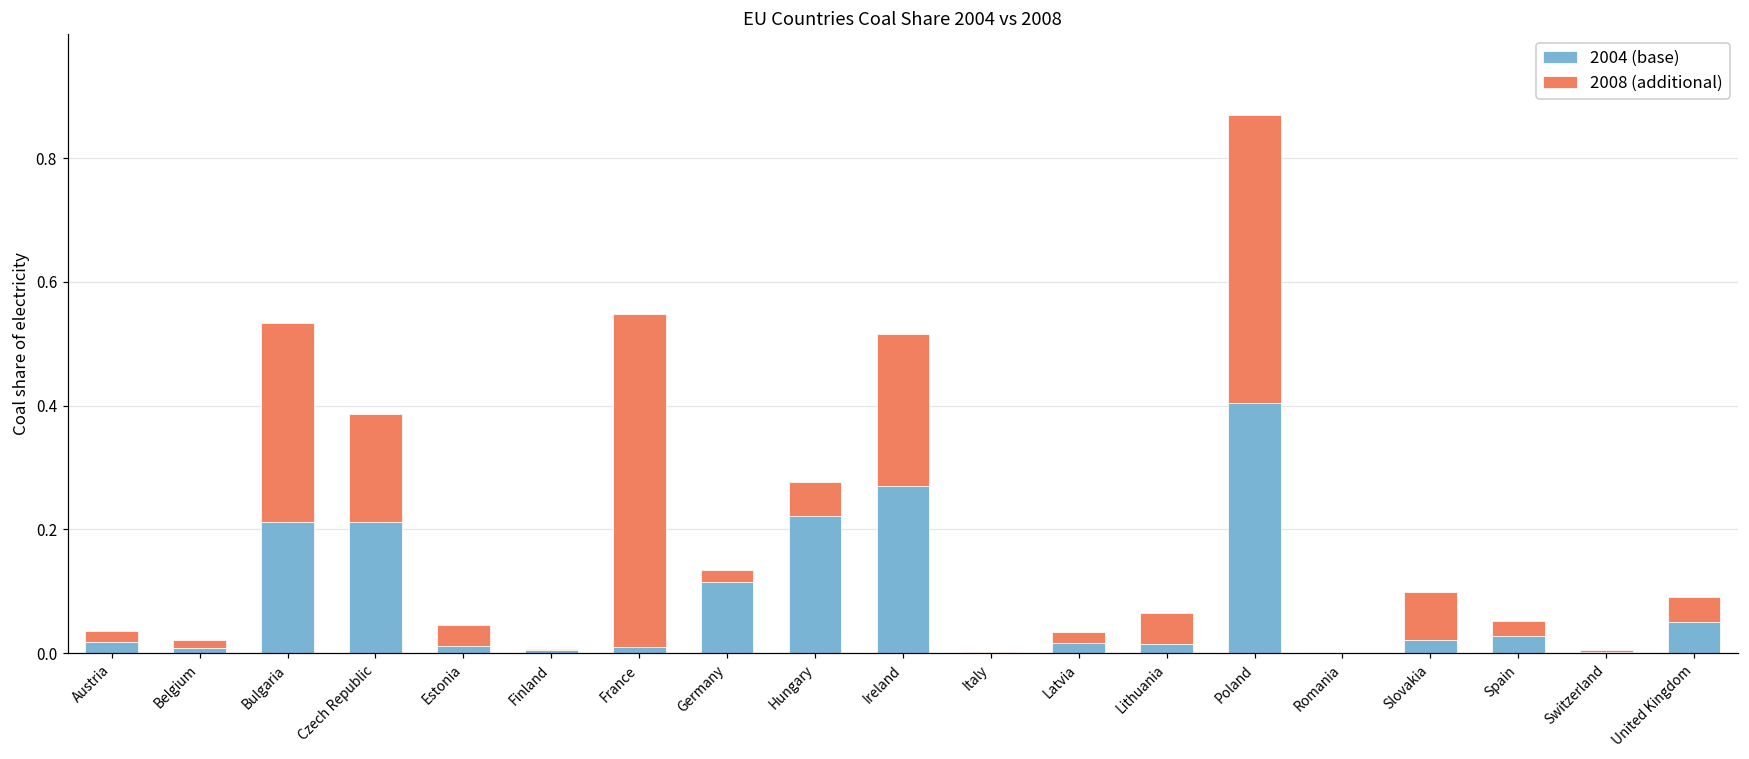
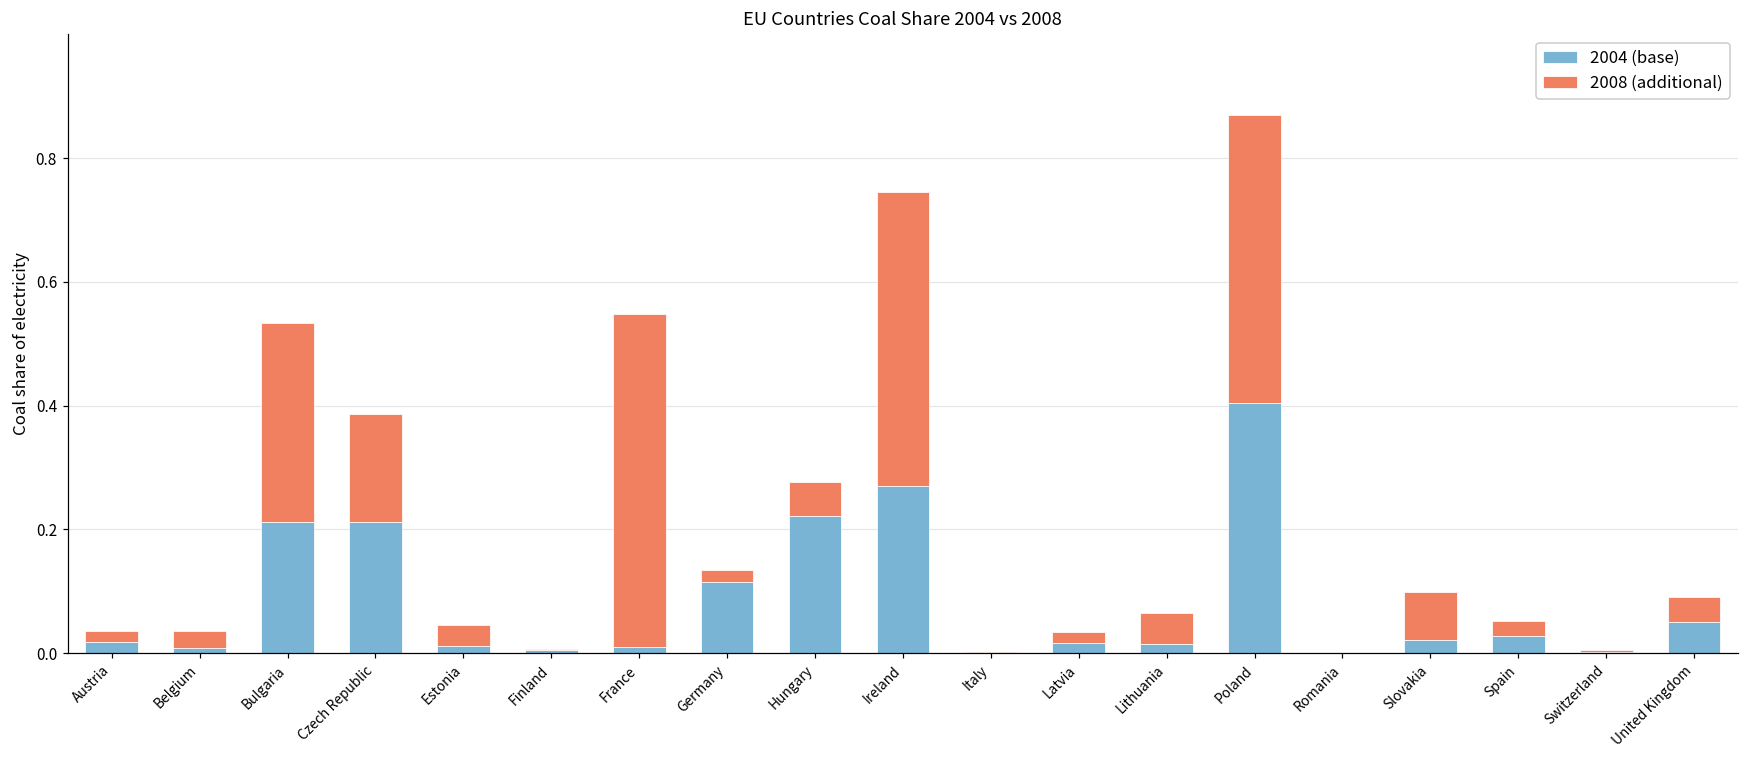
2008 (additional), Belgium: 0.01 -> 0.03
2008 (additional), Ireland: 0.25 -> 0.48
